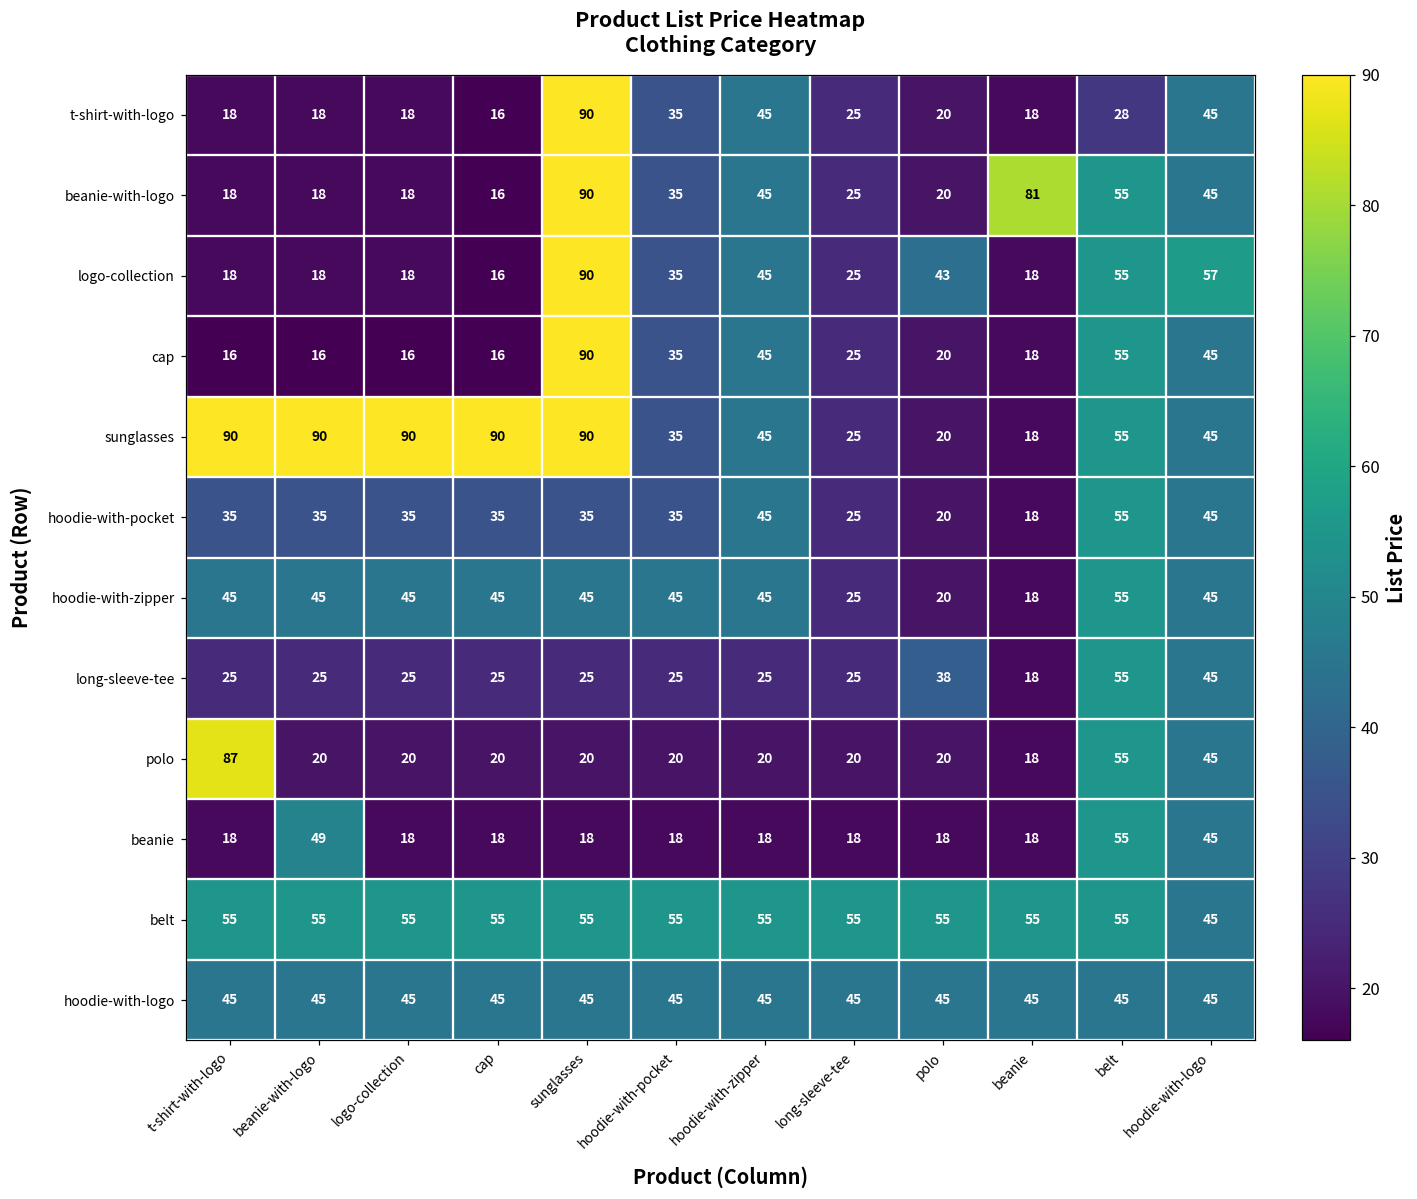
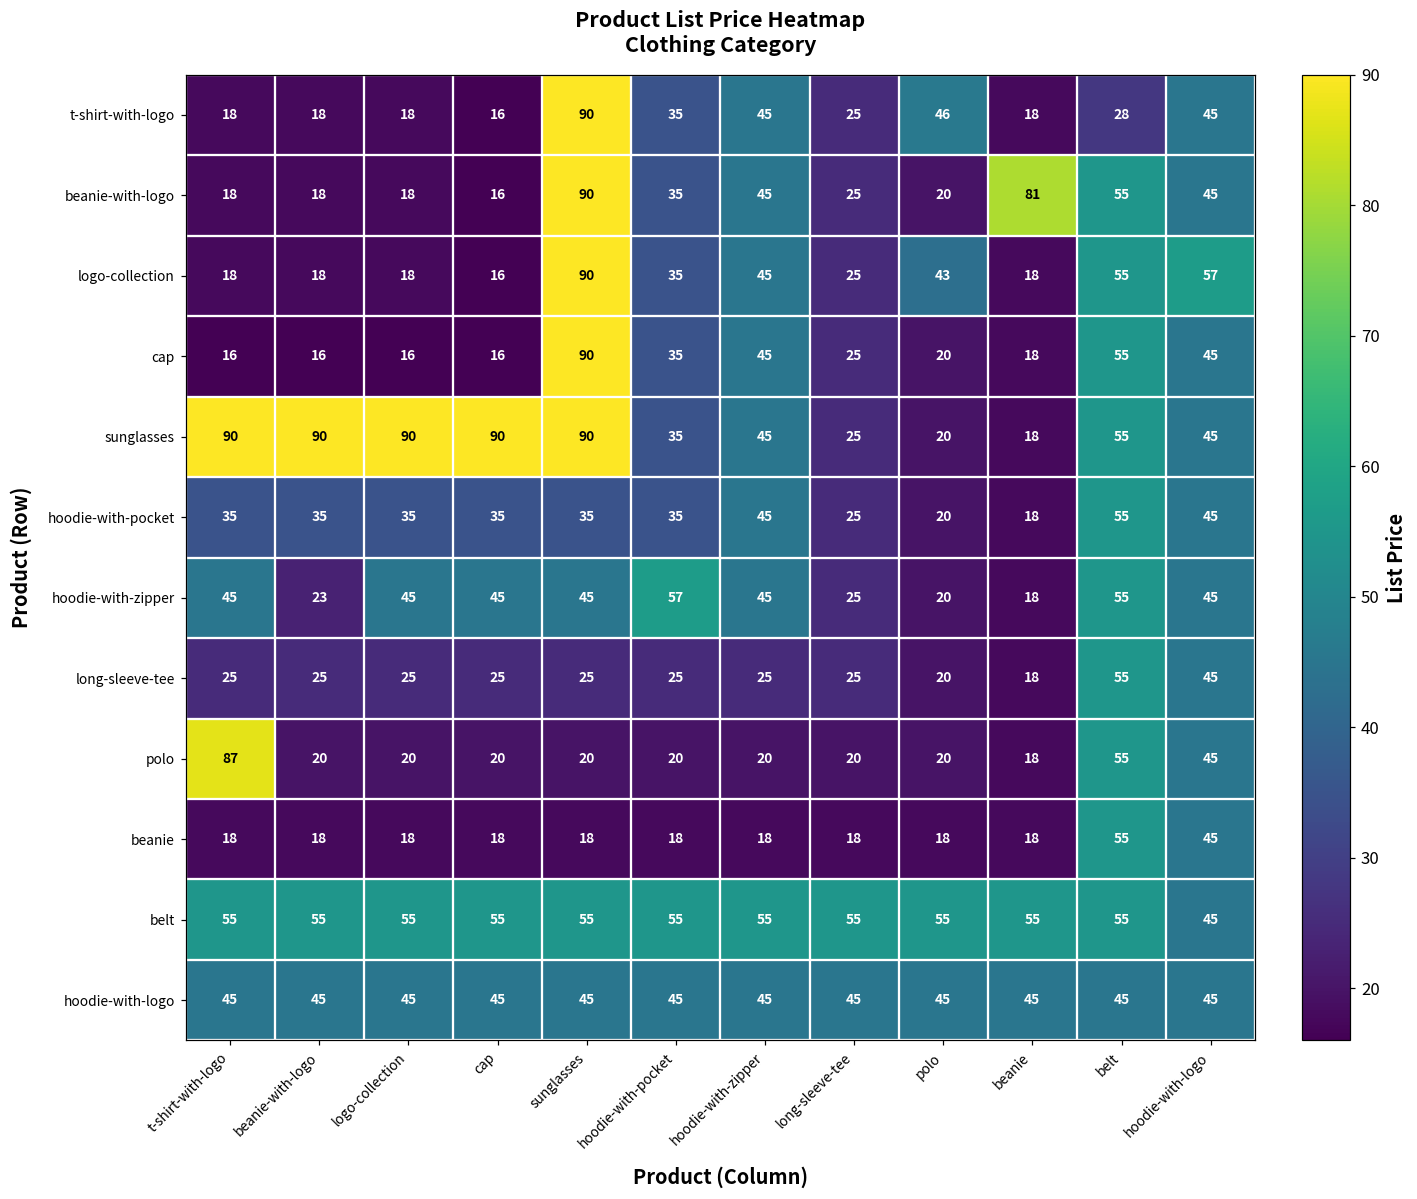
t-shirt-with-logo, polo: 20 -> 46
hoodie-with-zipper, beanie-with-logo: 45 -> 23
hoodie-with-zipper, hoodie-with-pocket: 45 -> 57
long-sleeve-tee, polo: 38 -> 20
beanie, beanie-with-logo: 49 -> 18
